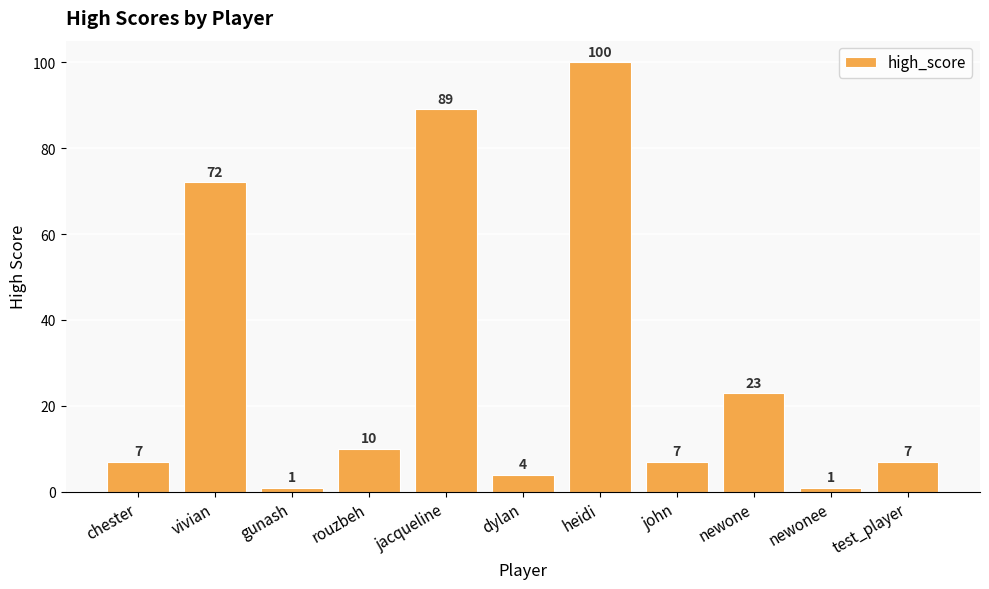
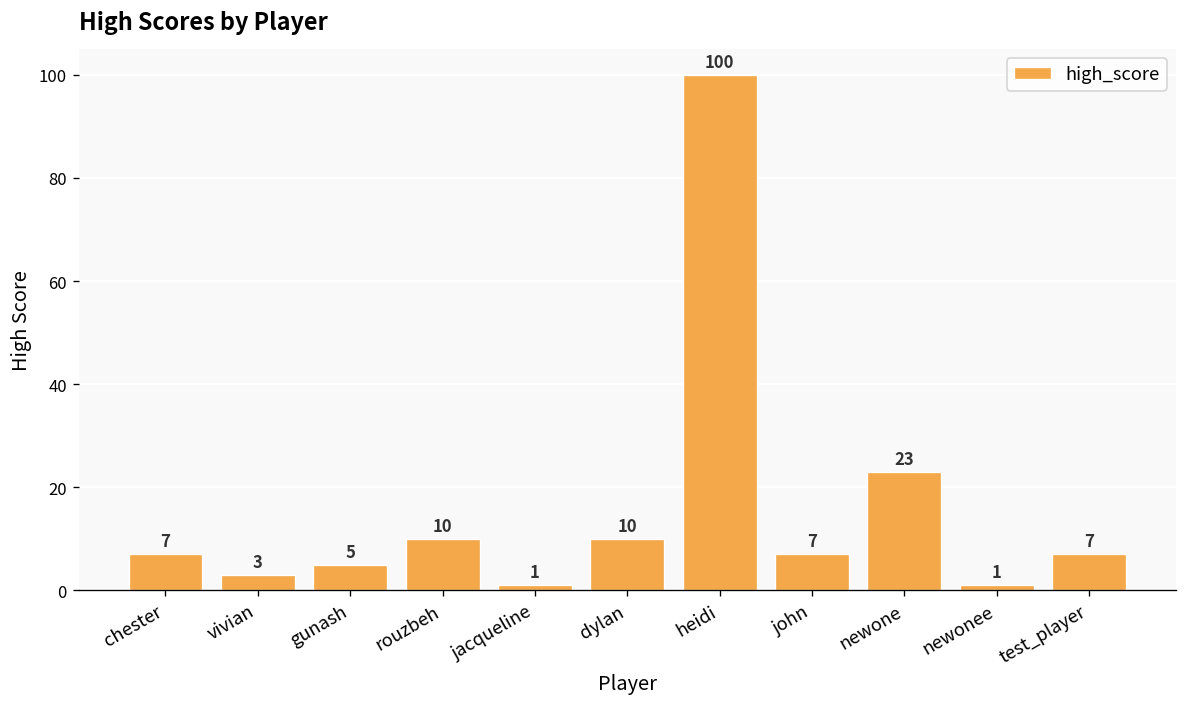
vivian: 72 -> 3
gunash: 1 -> 5
jacqueline: 89 -> 1
dylan: 4 -> 10
